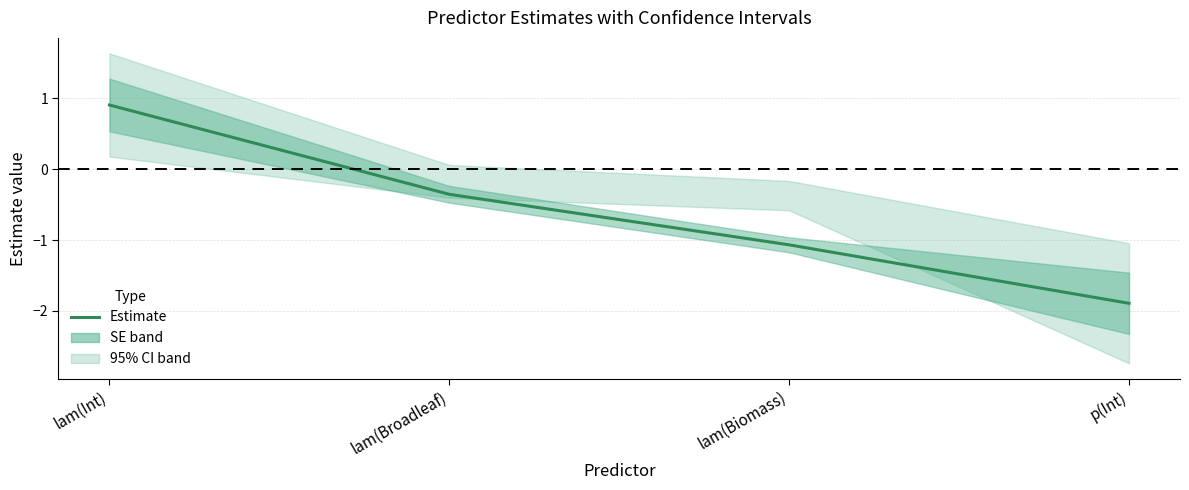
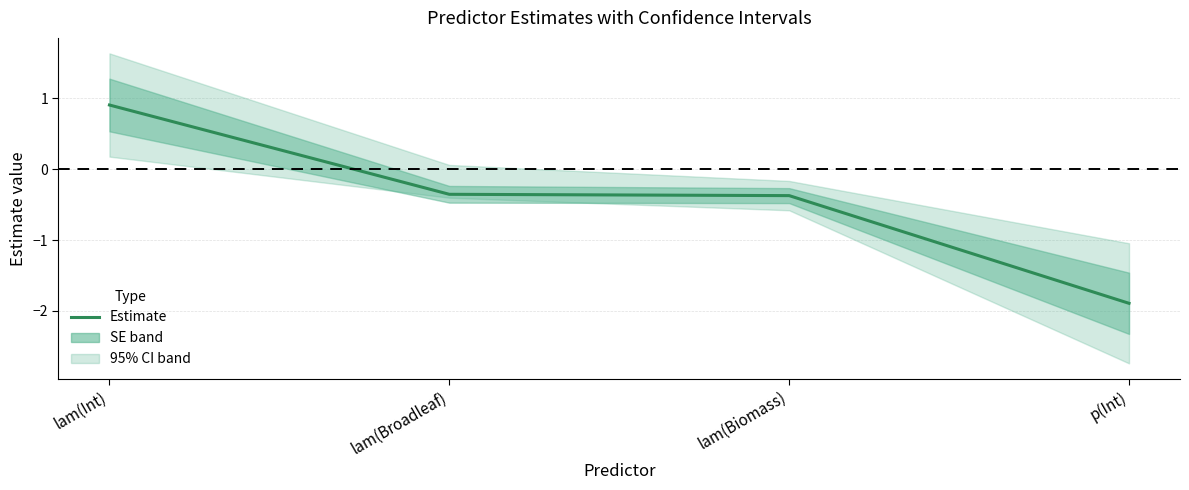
Estimate, lam(Biomass): -1.1 -> -0.4
